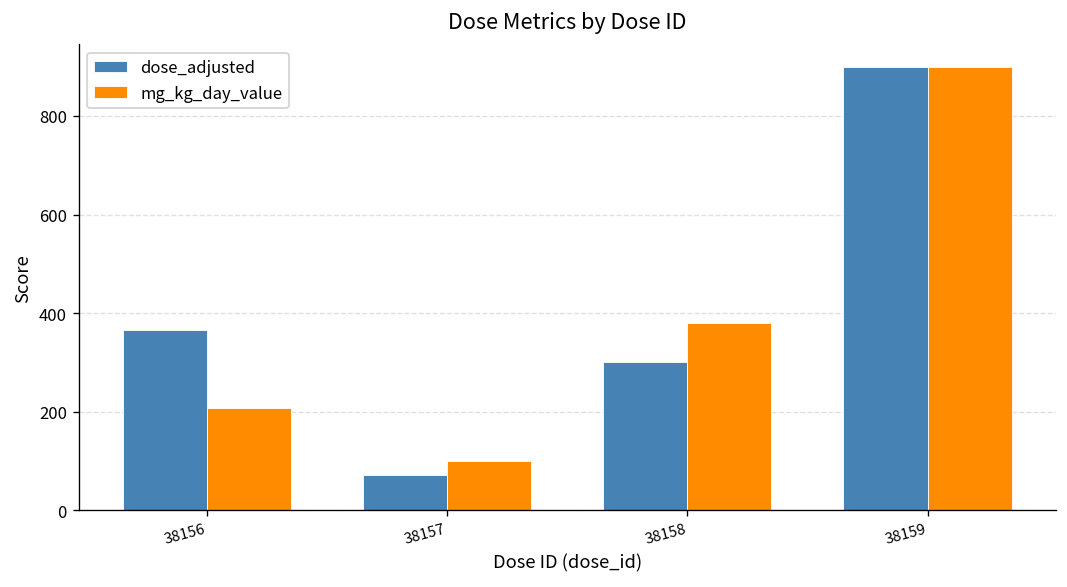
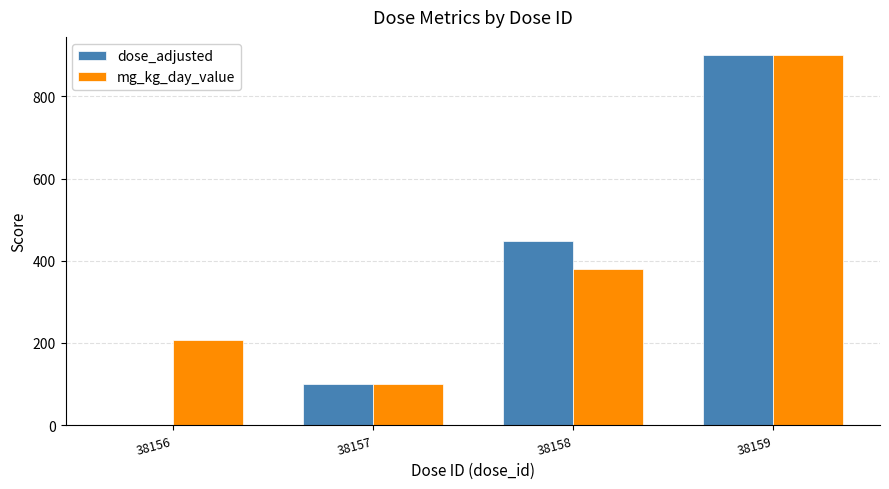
dose_adjusted, 38156: 370 -> 0
dose_adjusted, 38157: 70 -> 100
dose_adjusted, 38158: 300 -> 450
